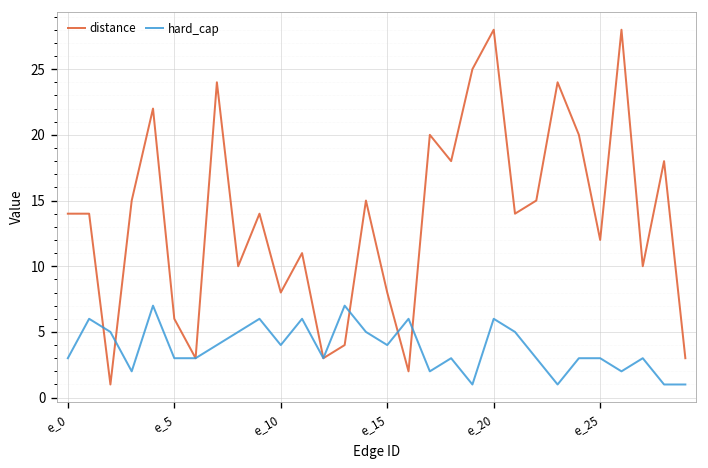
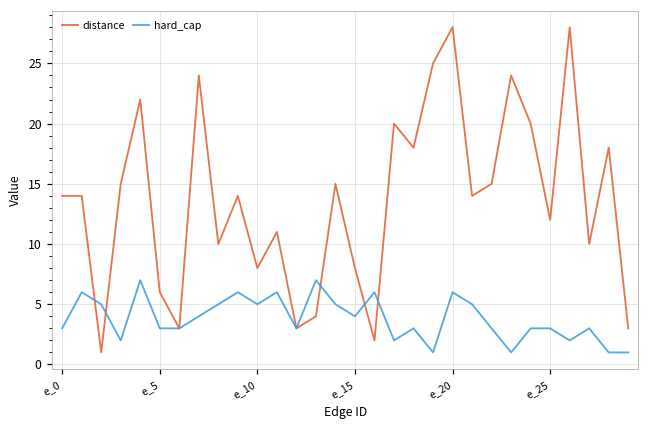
hard_cap, e_10: 4 -> 5
